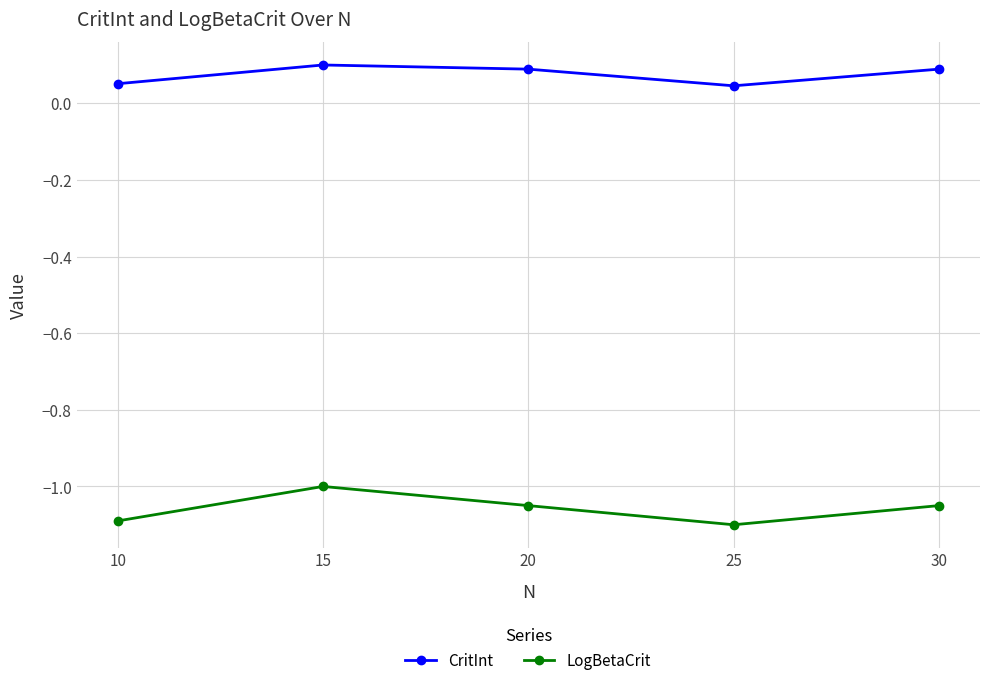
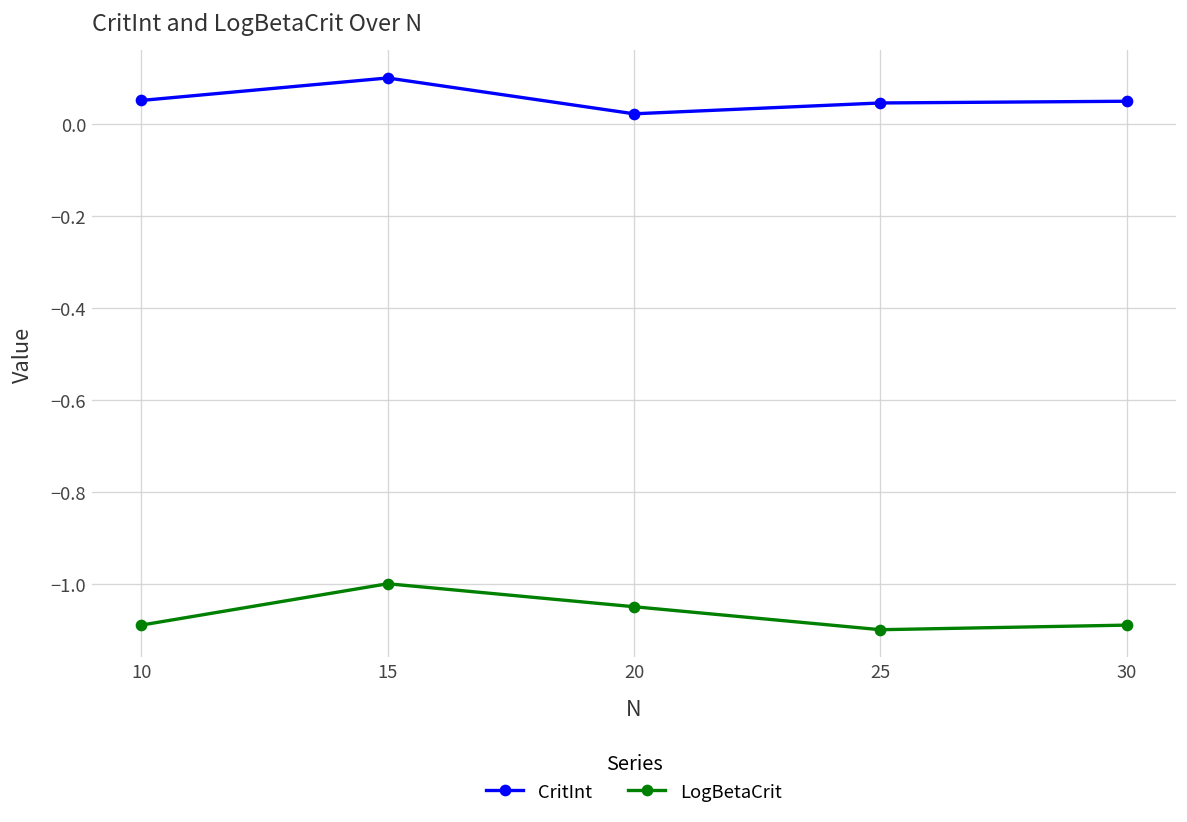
CritInt, 20: 0.09 -> 0.02
CritInt, 30: 0.09 -> 0.05
LogBetaCrit, 30: -1.05 -> -1.09
